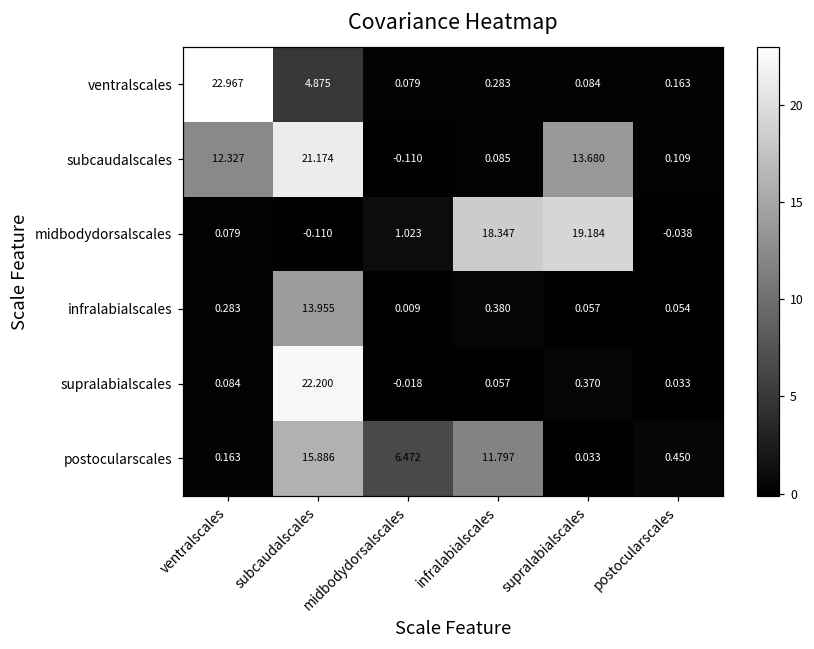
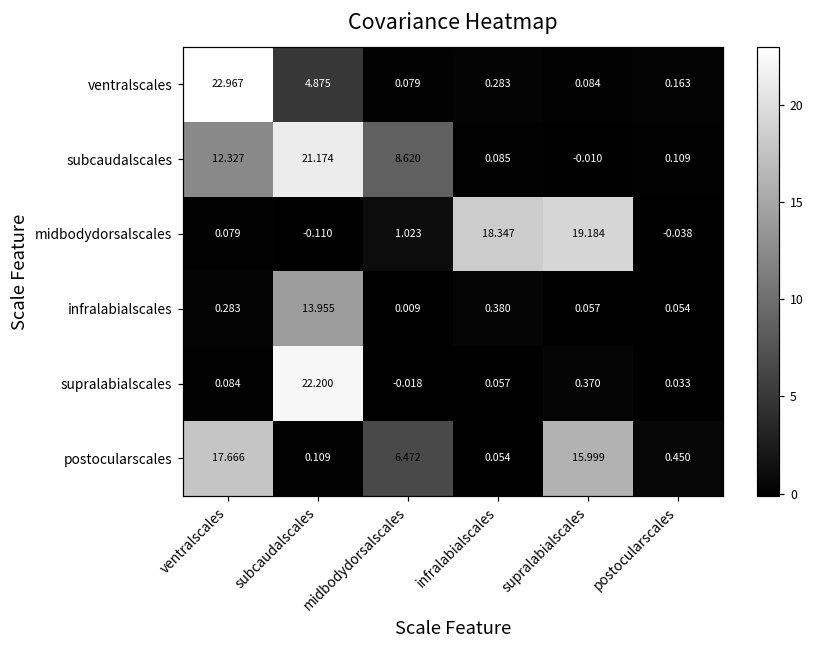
subcaudalscales, midbodydorsalscales: -0.110 -> 8.620
subcaudalscales, supralabialscales: 13.680 -> -0.010
postocularscales, ventralscales: 0.163 -> 17.666
postocularscales, subcaudalscales: 15.886 -> 0.109
postocularscales, infralabialscales: 11.797 -> 0.054
postocularscales, supralabialscales: 0.033 -> 15.999
